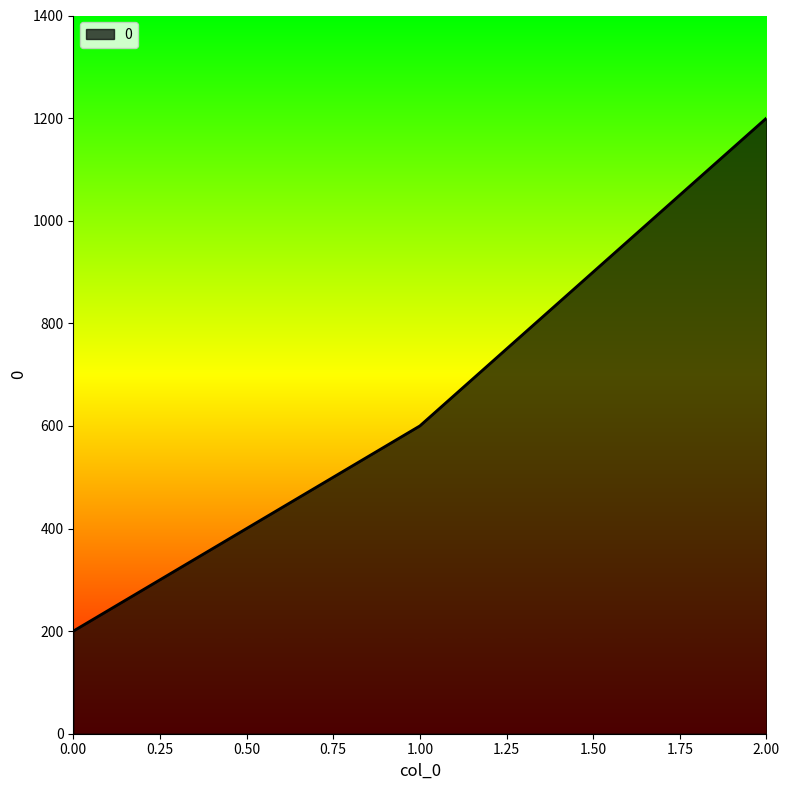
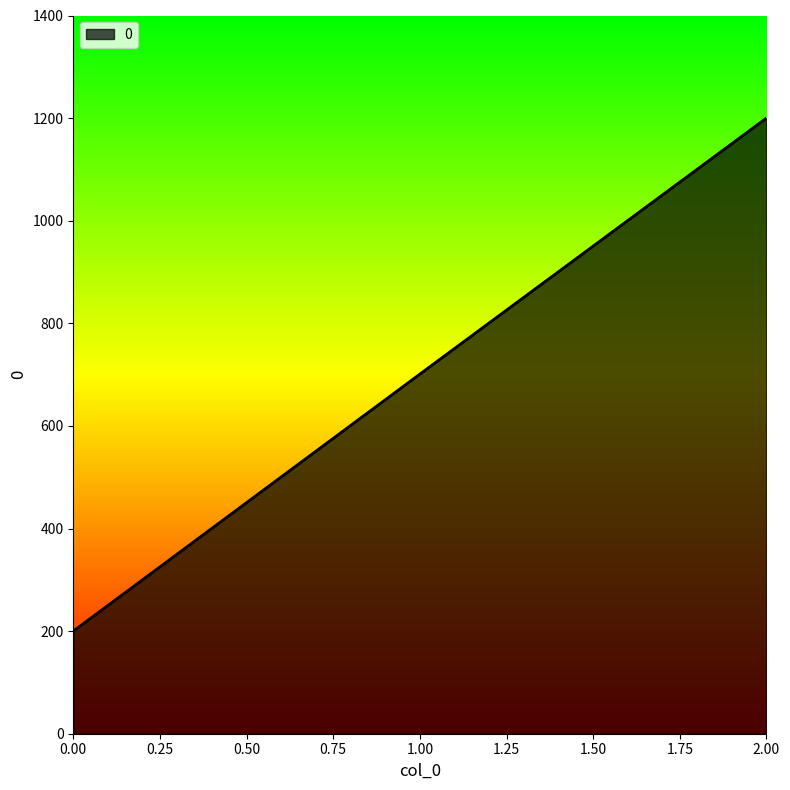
1.00: 600 -> 700
